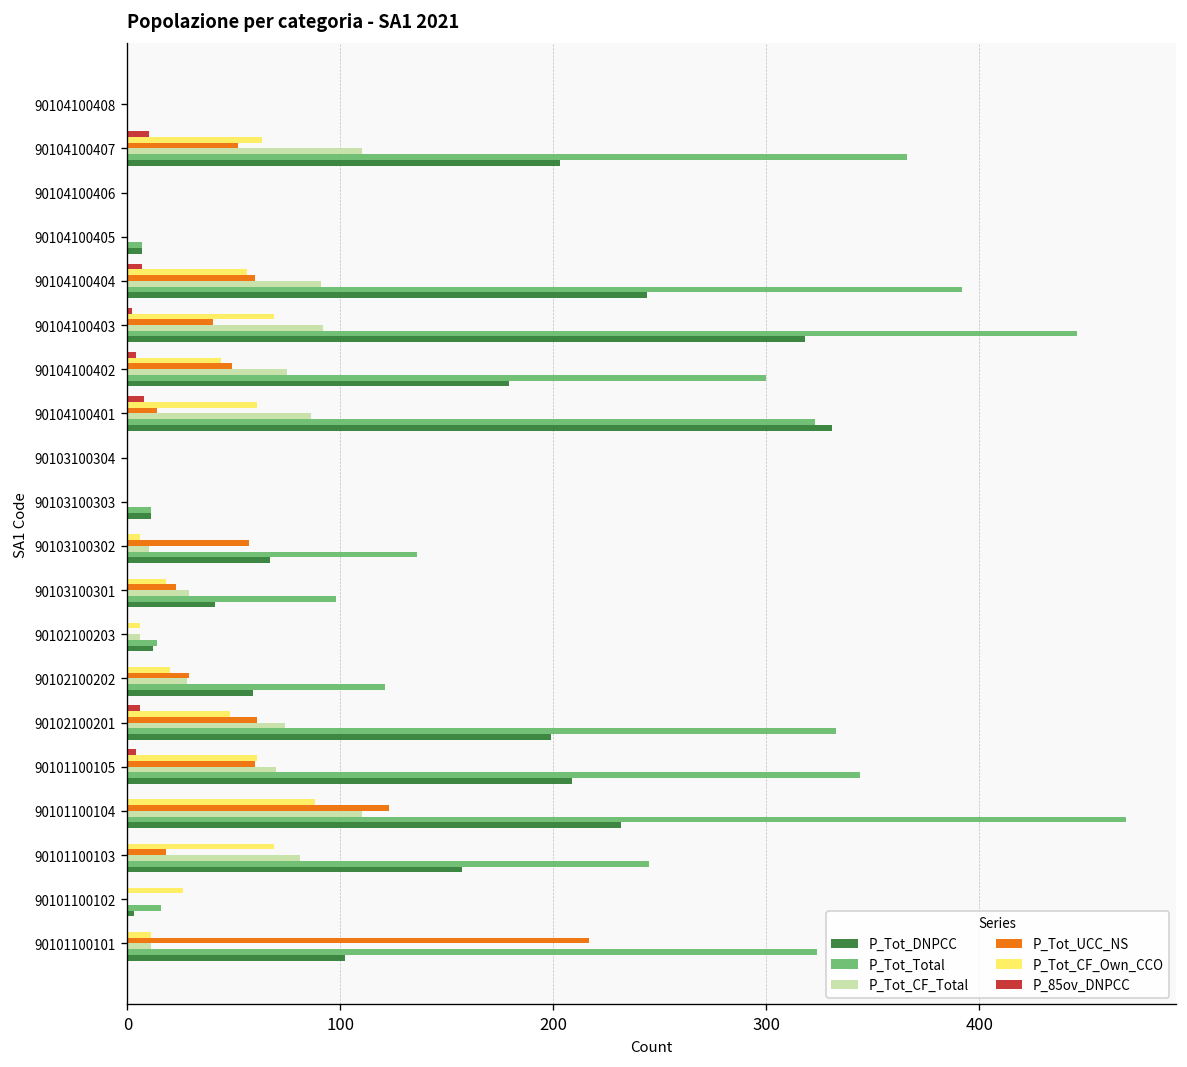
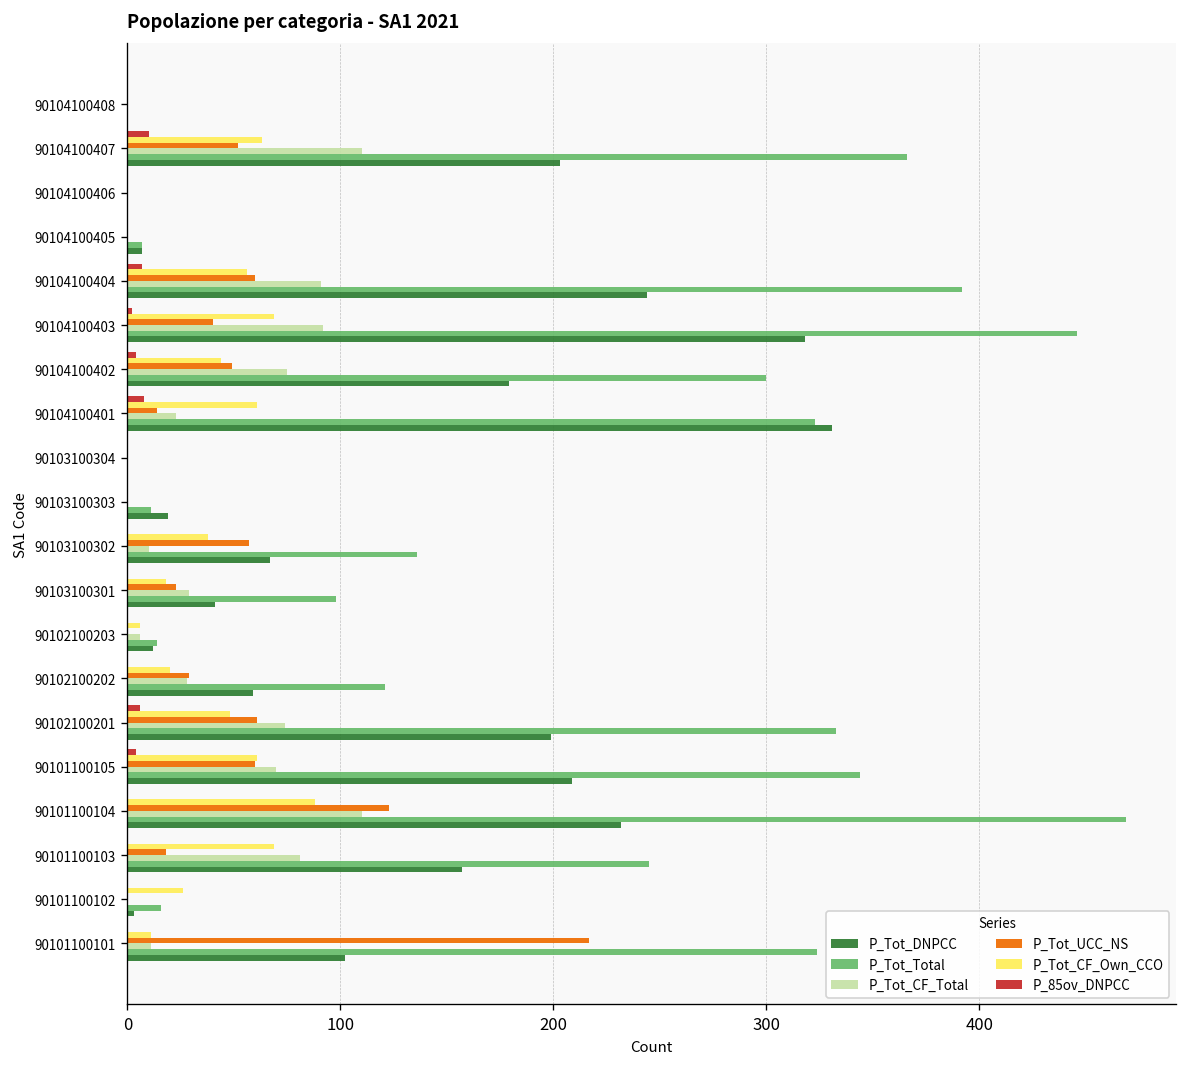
P_Tot_CF_Total, 90104100401: 86 -> 23
P_Tot_DNPCC, 90103100303: 11 -> 19
P_Tot_CF_Own_CCO, 90103100302: 6 -> 38
